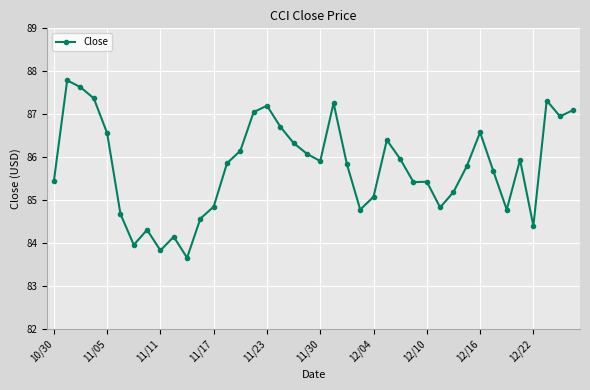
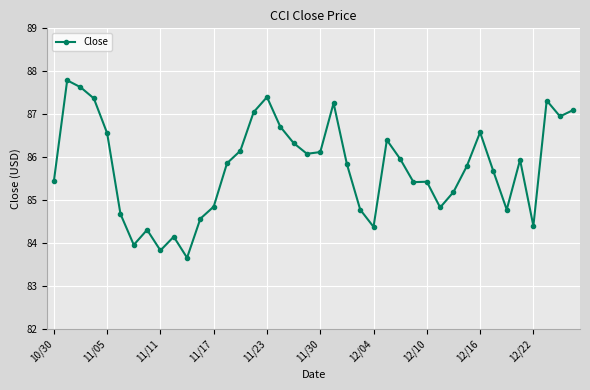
11/23: 87.2 -> 87.4
11/30: 85.9 -> 86.1
12/04: 85.1 -> 84.4
